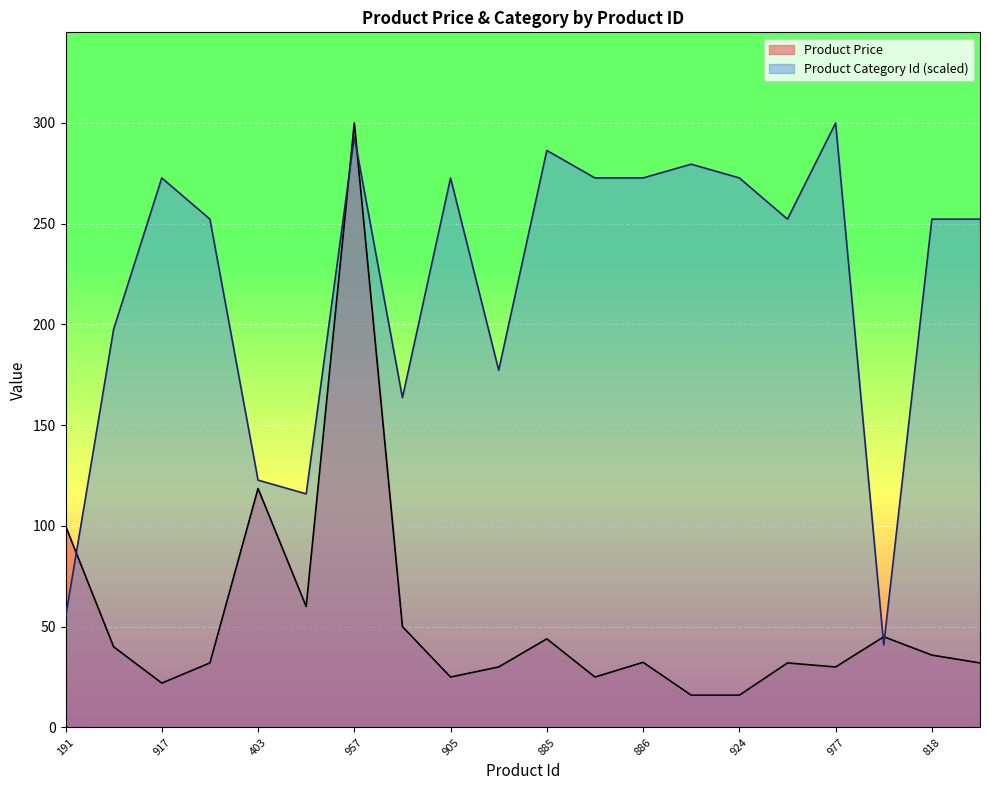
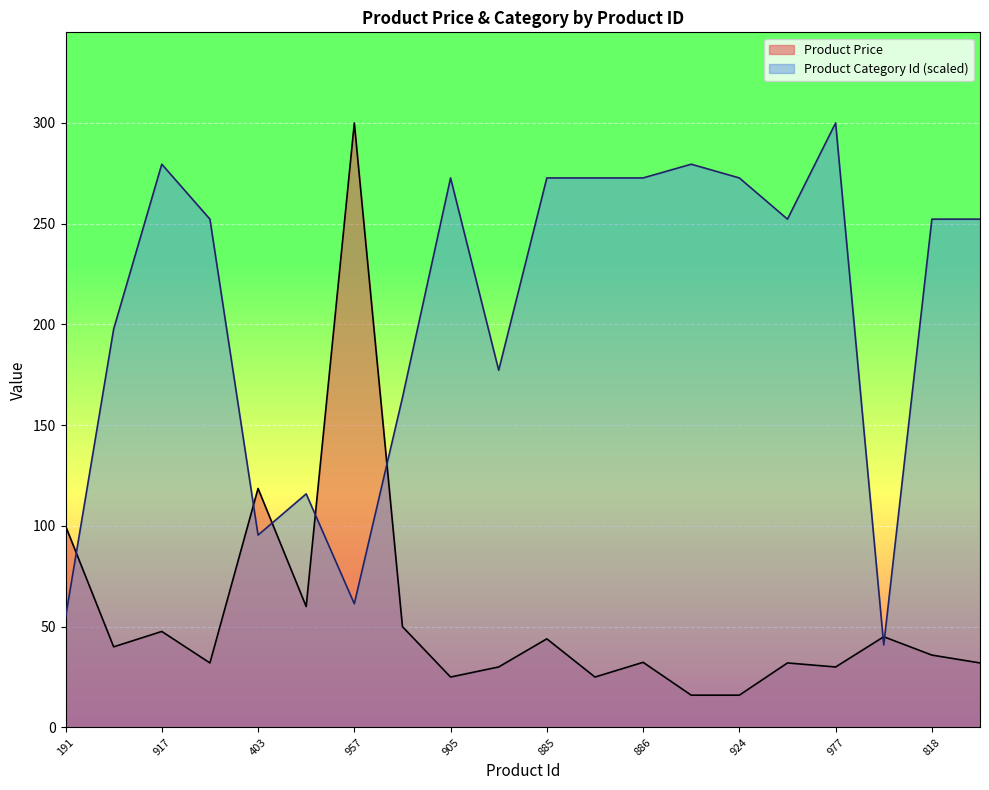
Product Price, 917: 22 -> 48
Product Category Id (scaled), 917: 273 -> 280
Product Category Id (scaled), 403: 123 -> 95
Product Category Id (scaled), 957: 293 -> 61
Product Category Id (scaled), 885: 286 -> 273
